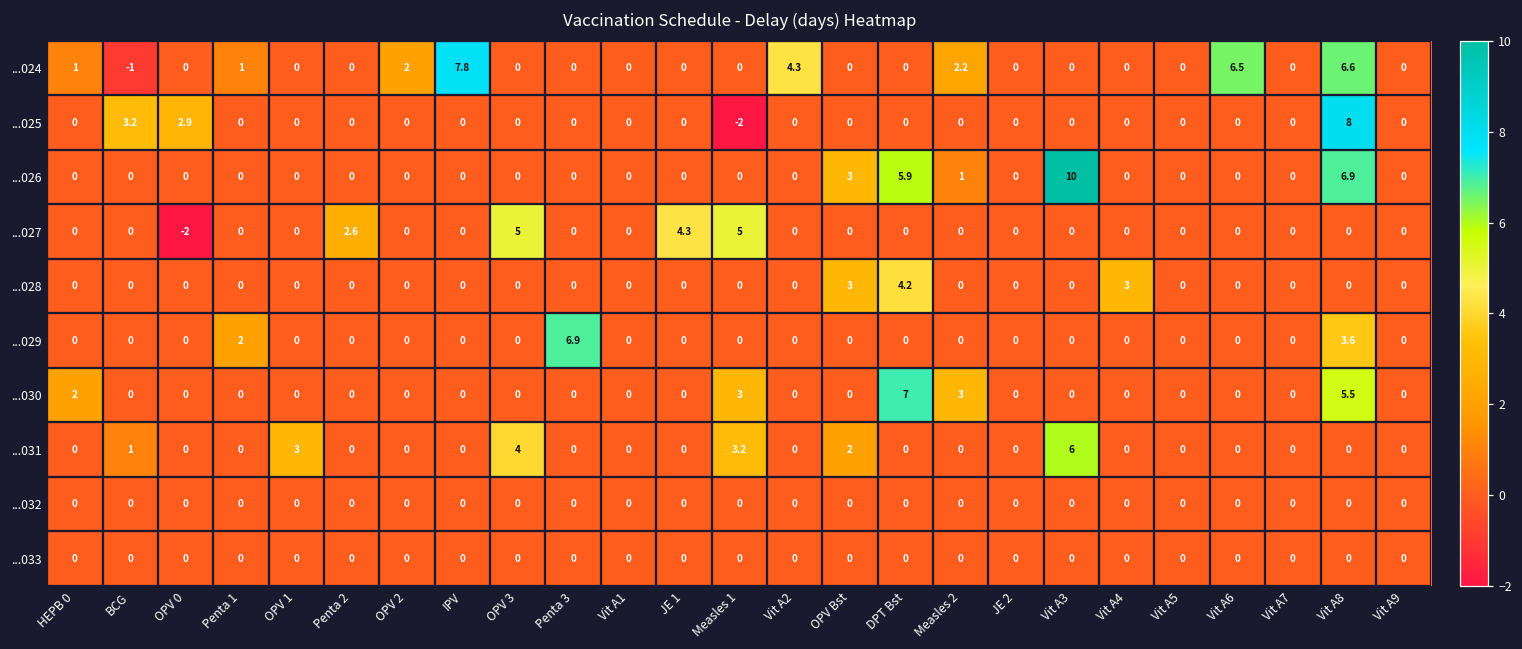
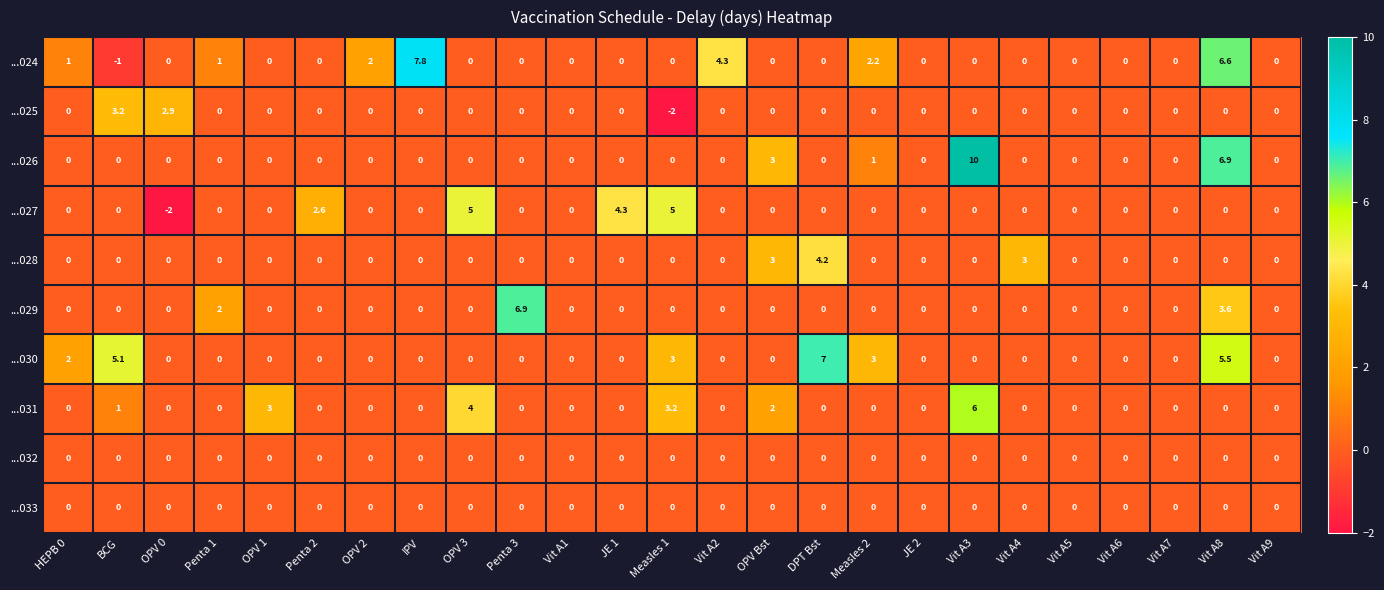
...024, Vit A6: 6.5 -> 0
...025, Vit A8: 8 -> 0
...026, DPT Bst: 5.9 -> 0
...030, BCG: 0 -> 5.1
